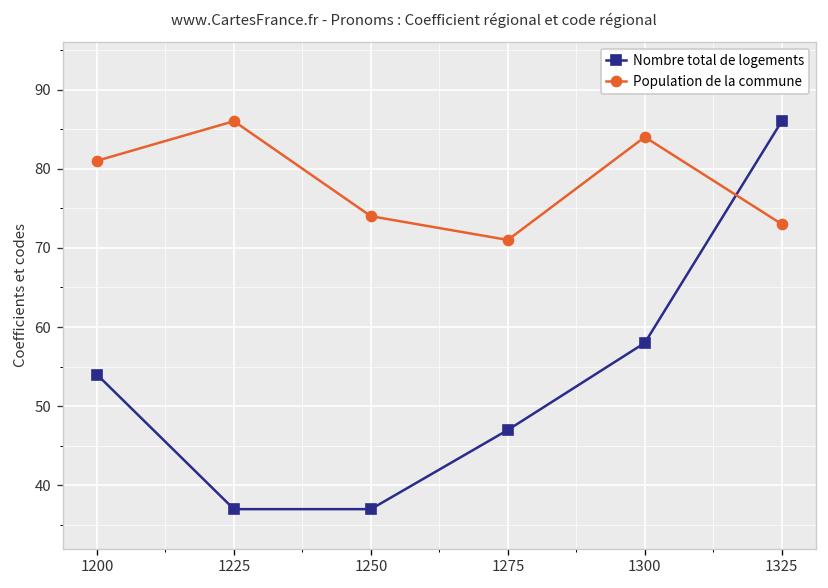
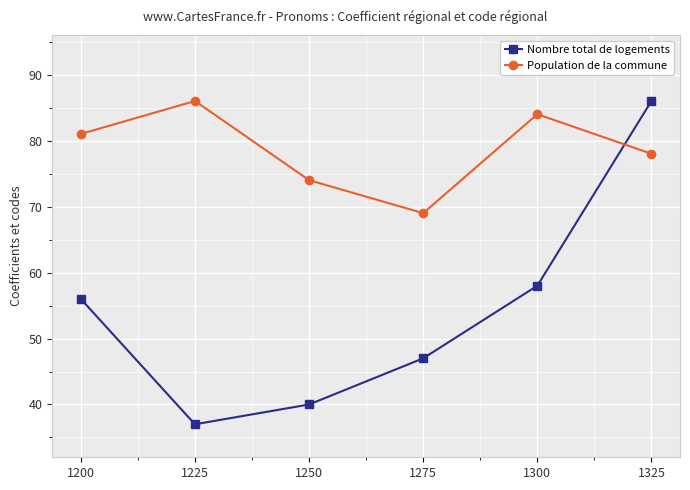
Nombre total de logements, 1200: 54 -> 56
Nombre total de logements, 1250: 37 -> 40
Population de la commune, 1275: 71 -> 69
Population de la commune, 1325: 73 -> 78
